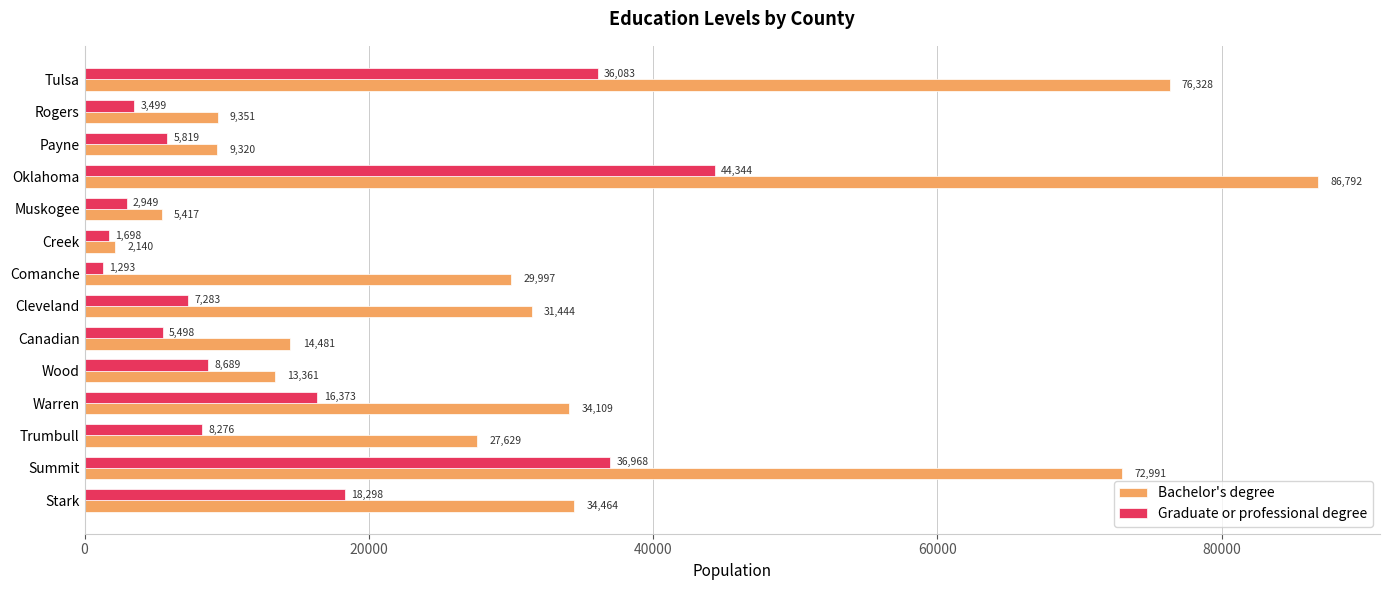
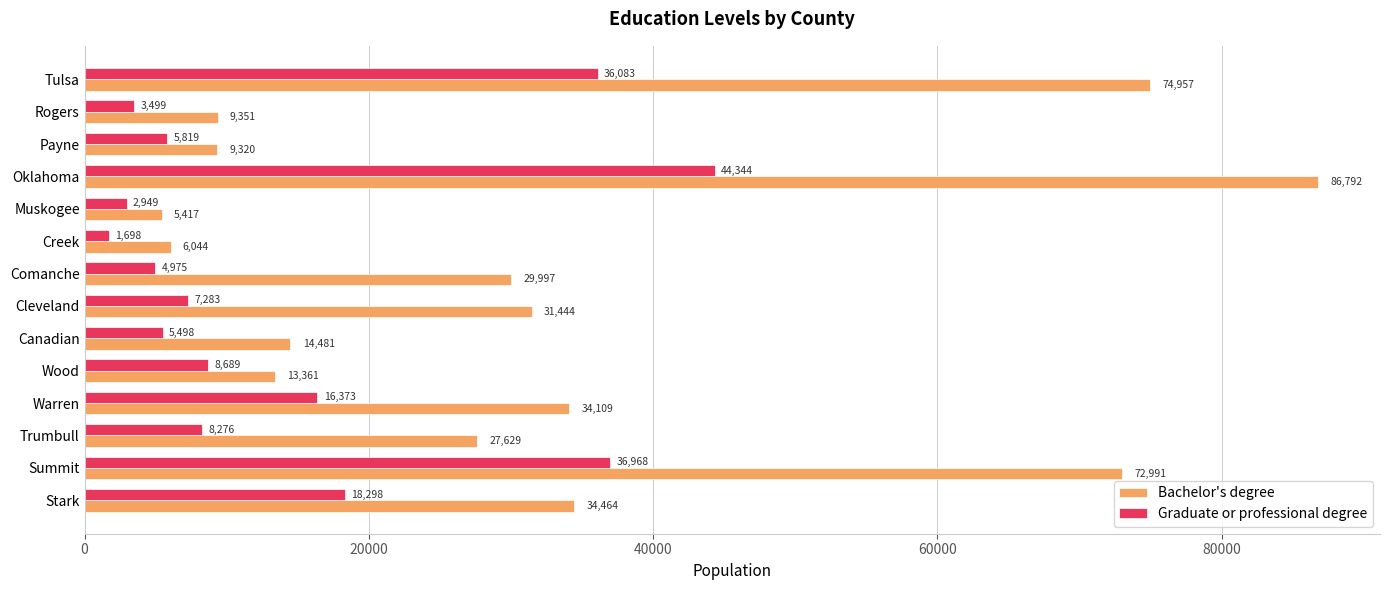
Bachelor's degree, Tulsa: 76,328 -> 74,957
Bachelor's degree, Creek: 2,140 -> 6,044
Graduate or professional degree, Comanche: 1,293 -> 4,975
